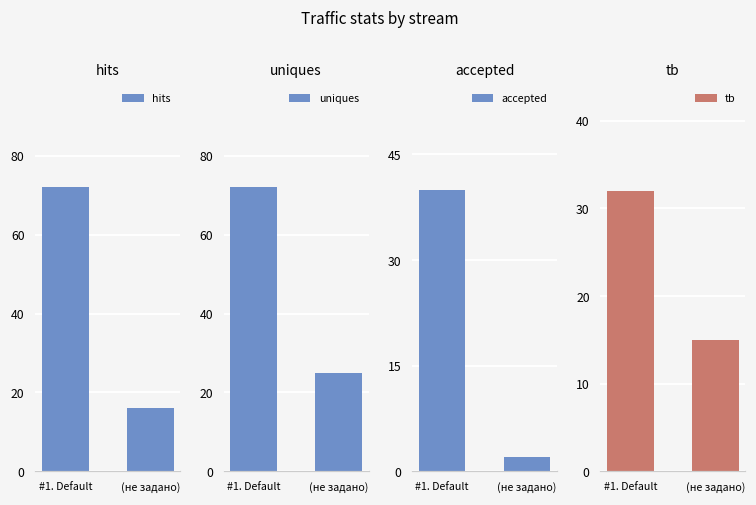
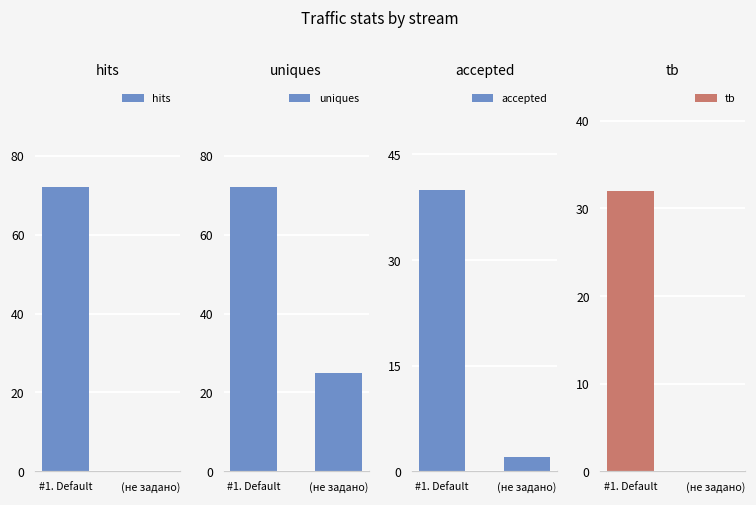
hits, (не задано): 16 -> 0
tb, (не задано): 15 -> 0
